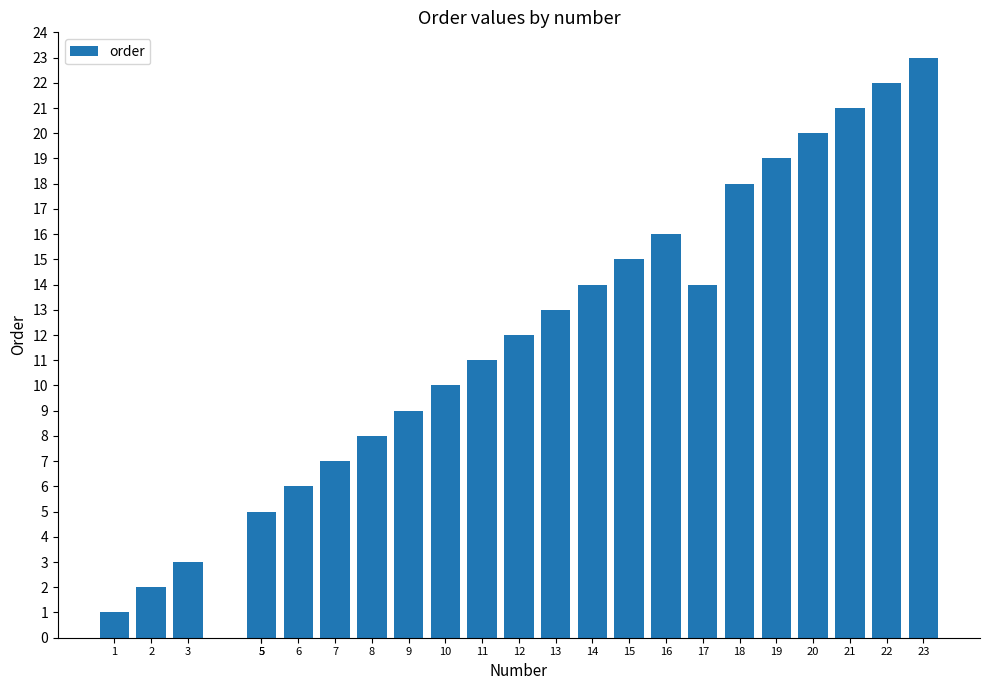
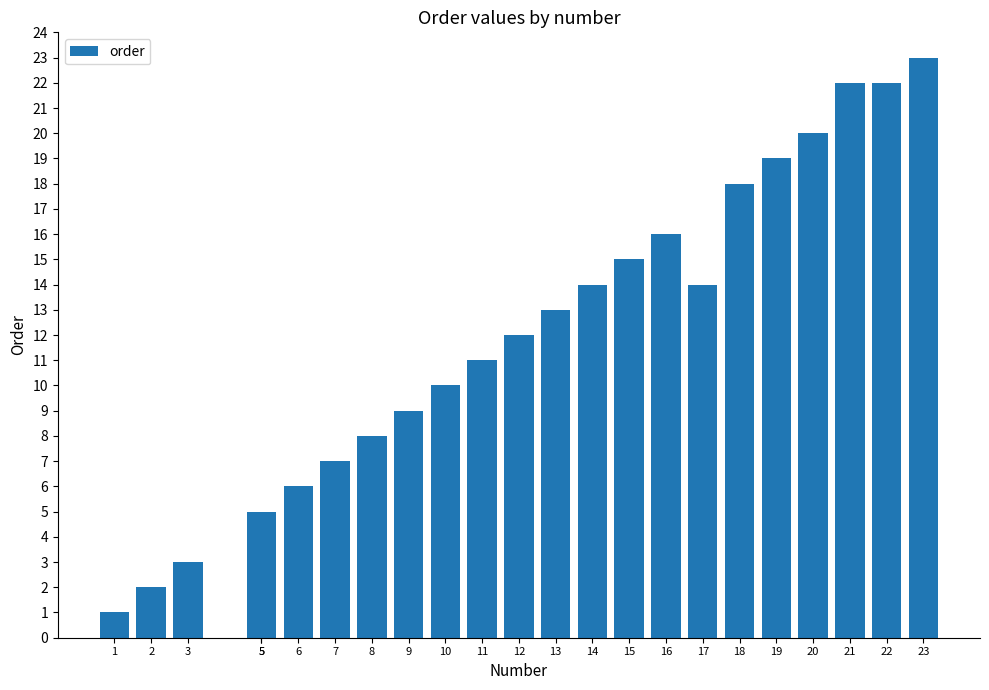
21: 21 -> 22
